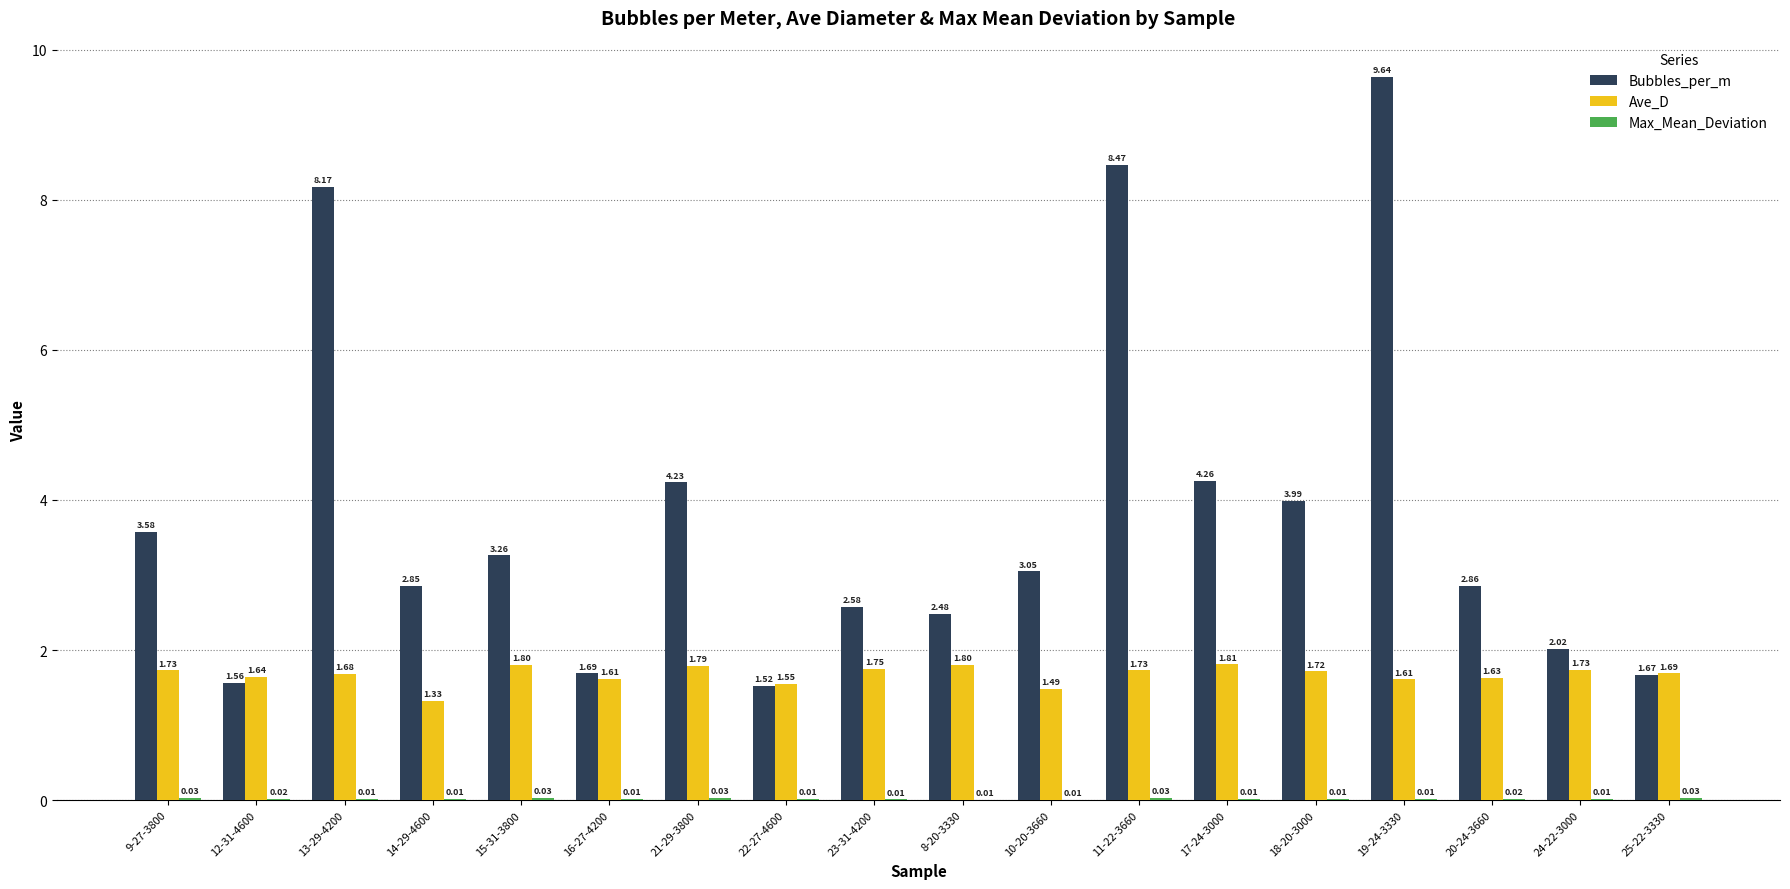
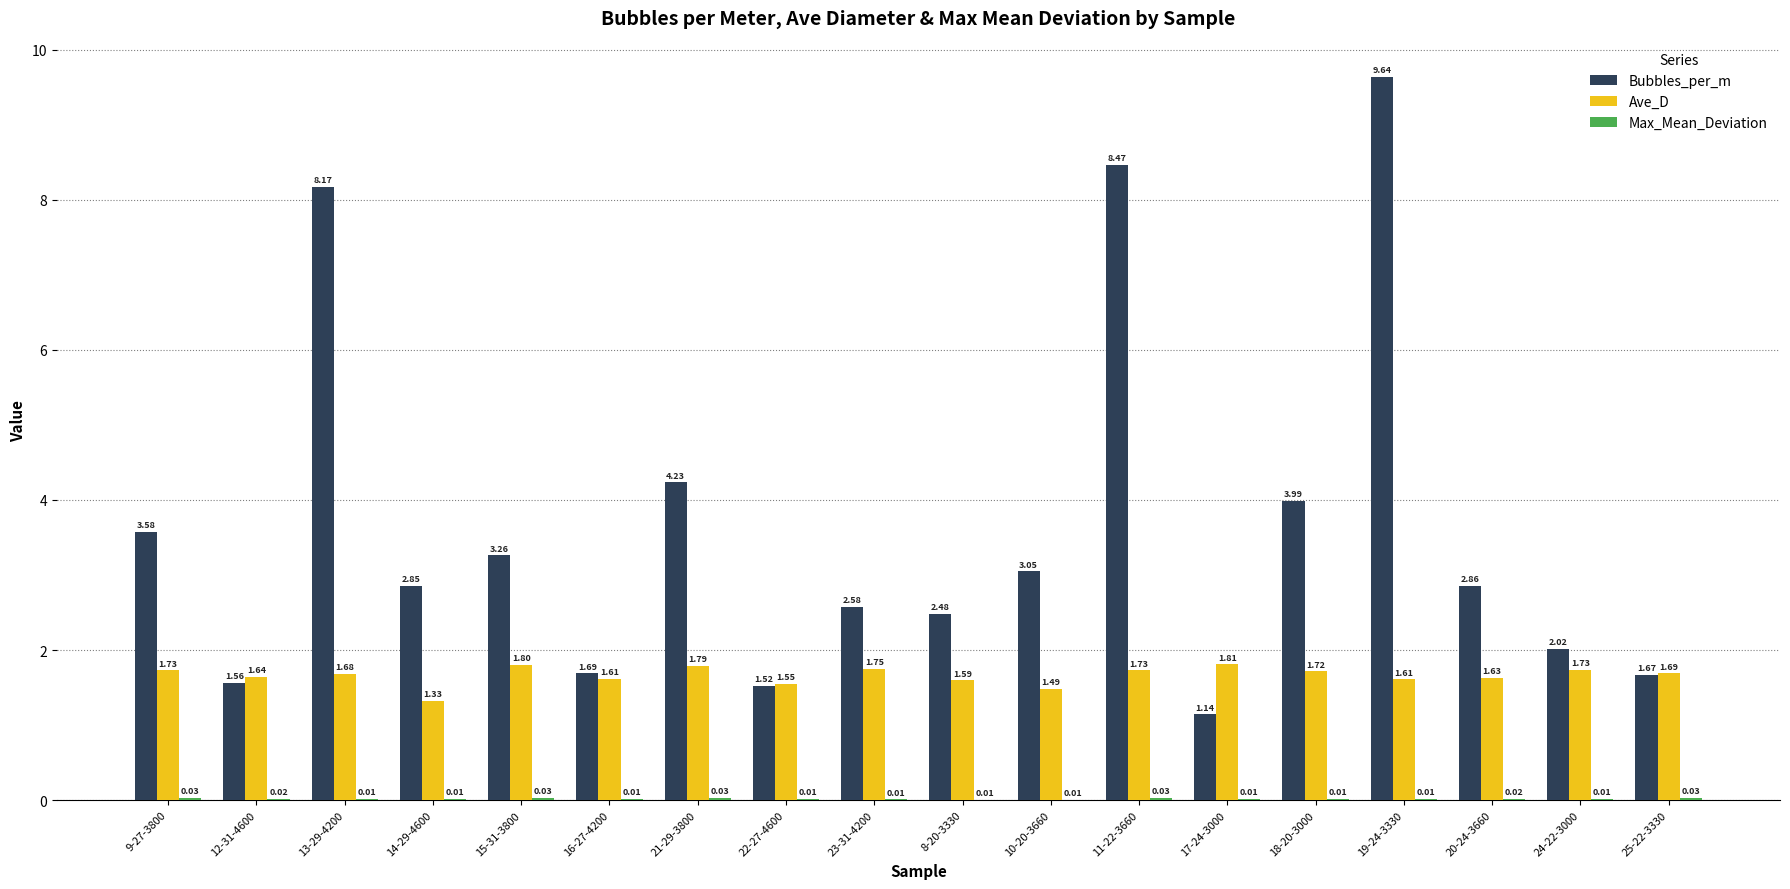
Ave_D, 8-20-3330: 1.80 -> 1.59
Bubbles_per_m, 17-24-3000: 4.26 -> 1.14
